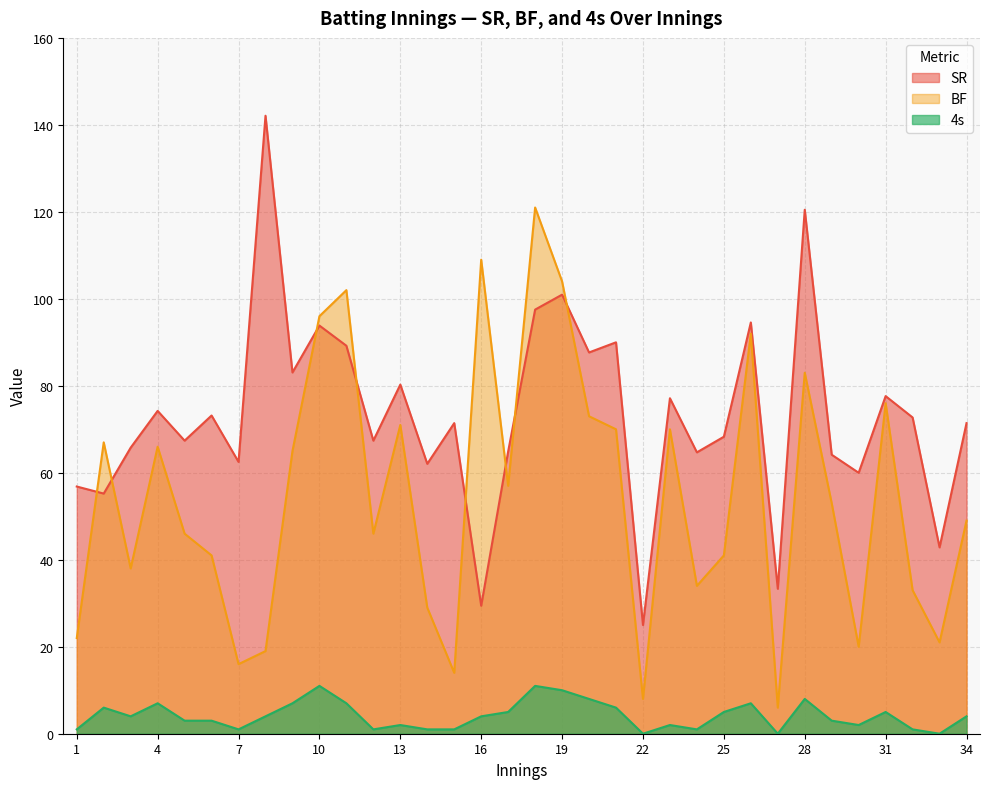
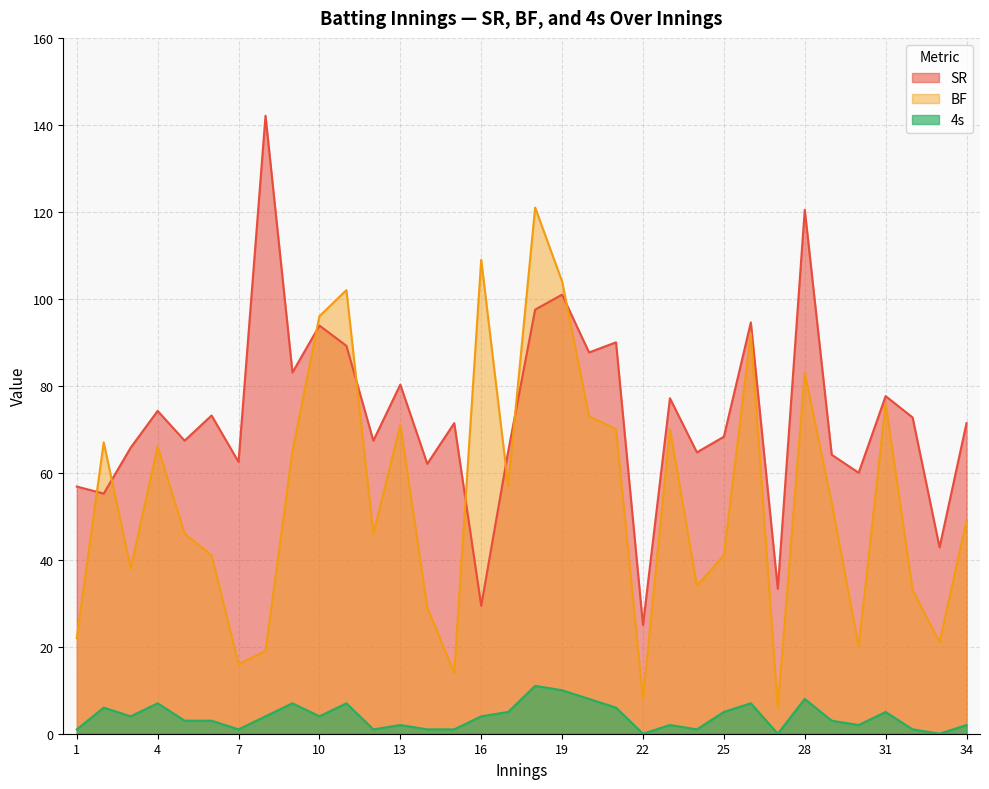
4s, 10: 11 -> 4
4s, 34: 4 -> 2
